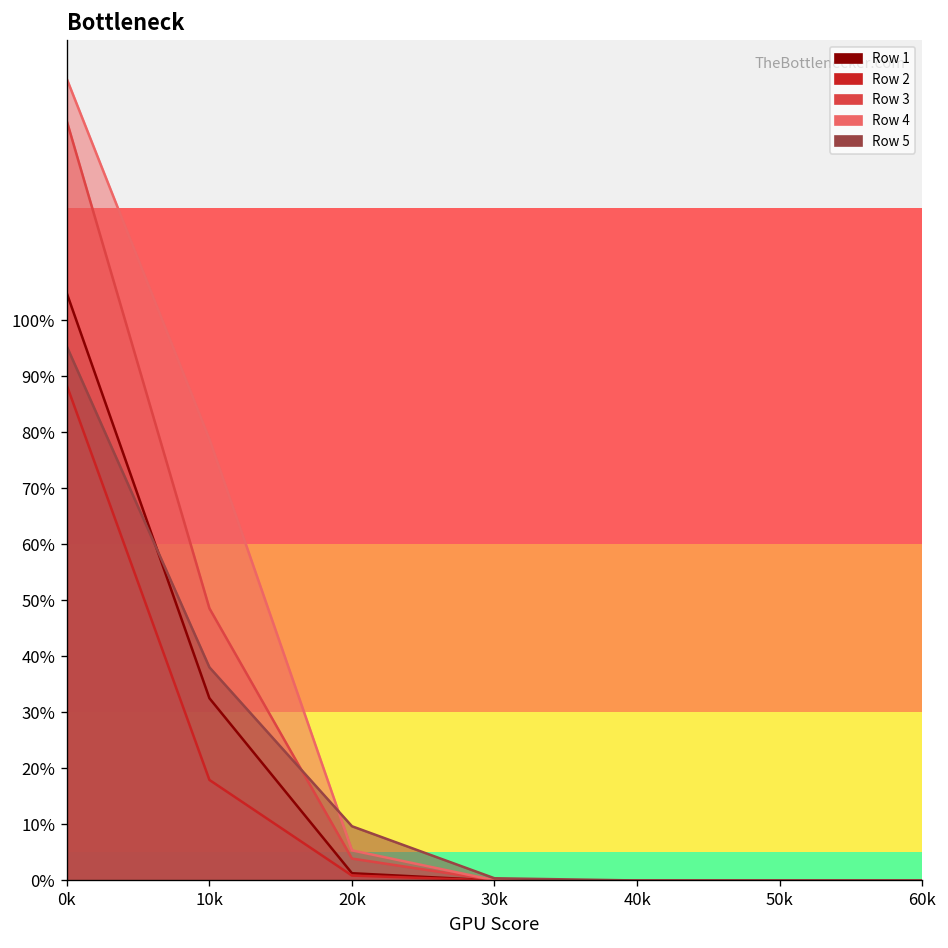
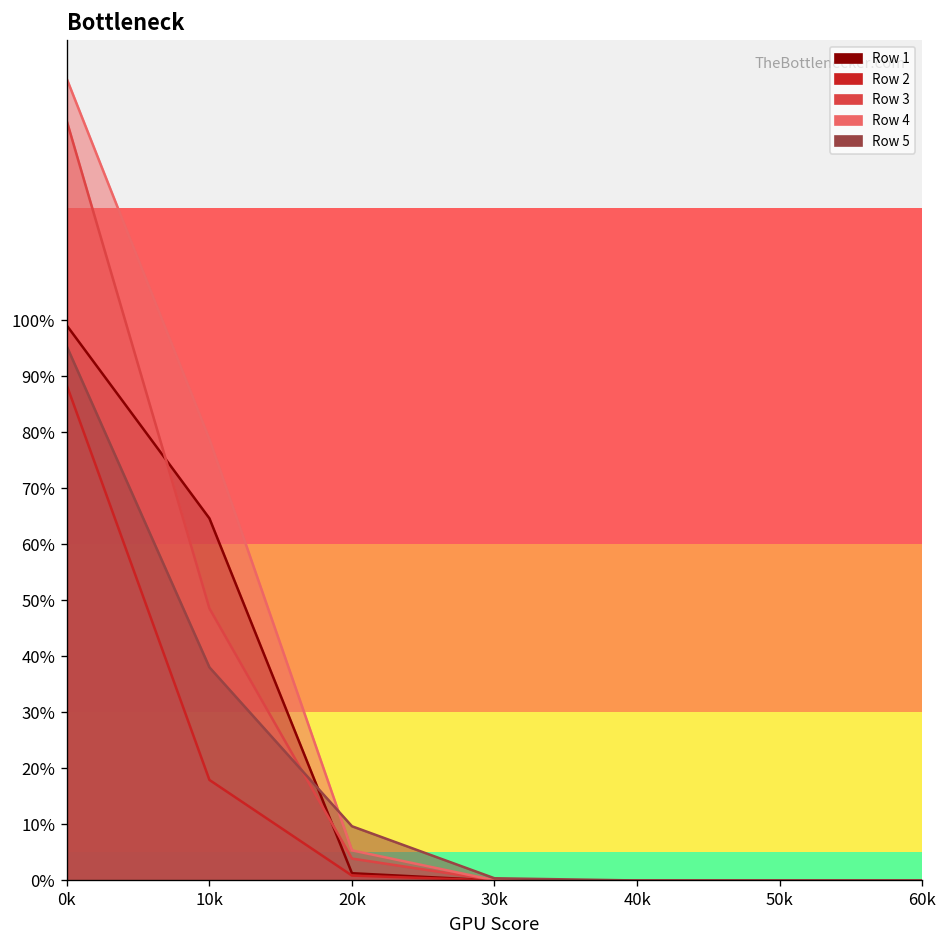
Row 1, 0k: 105% -> 99%
Row 1, 10k: 33% -> 65%
